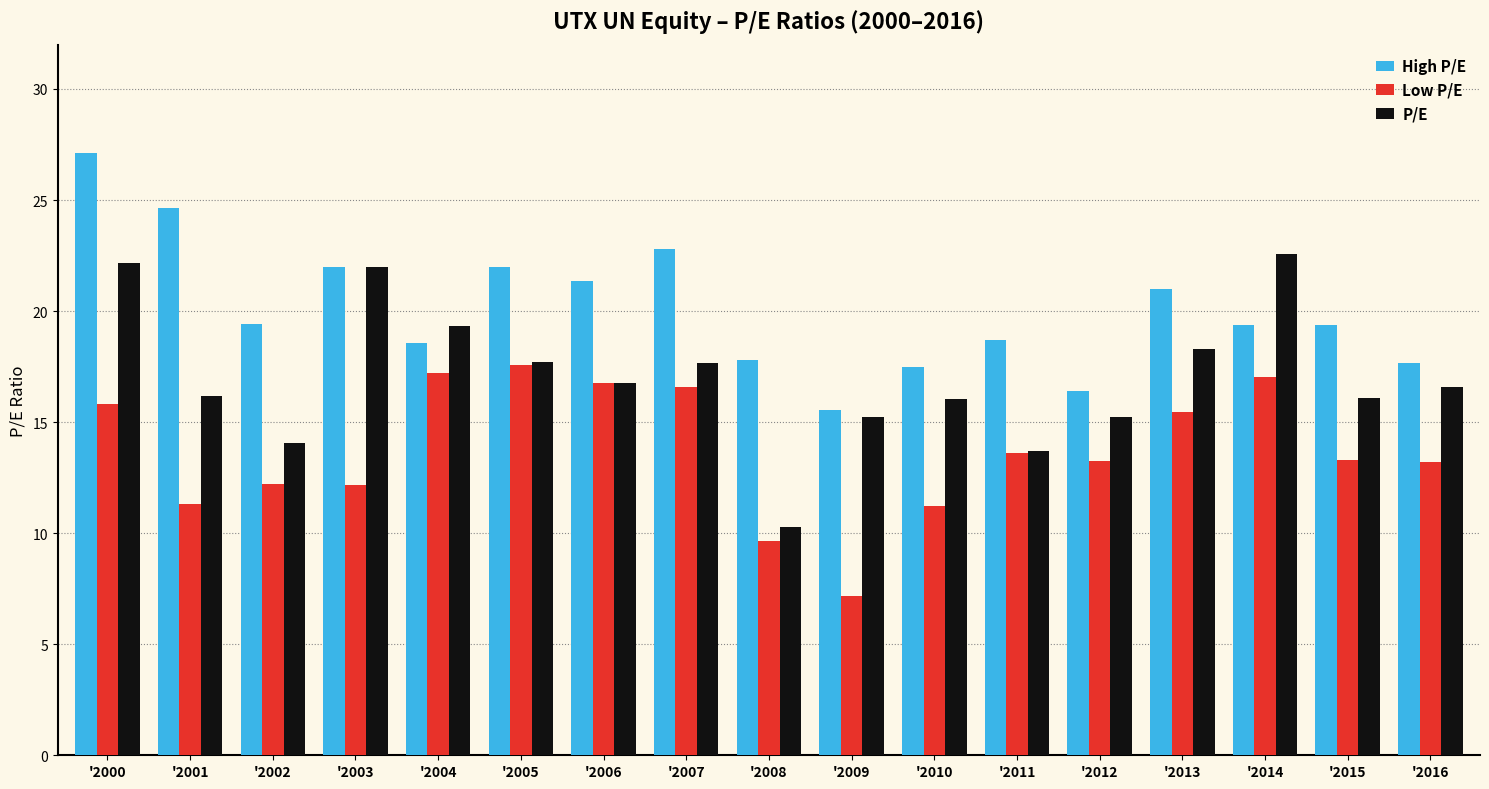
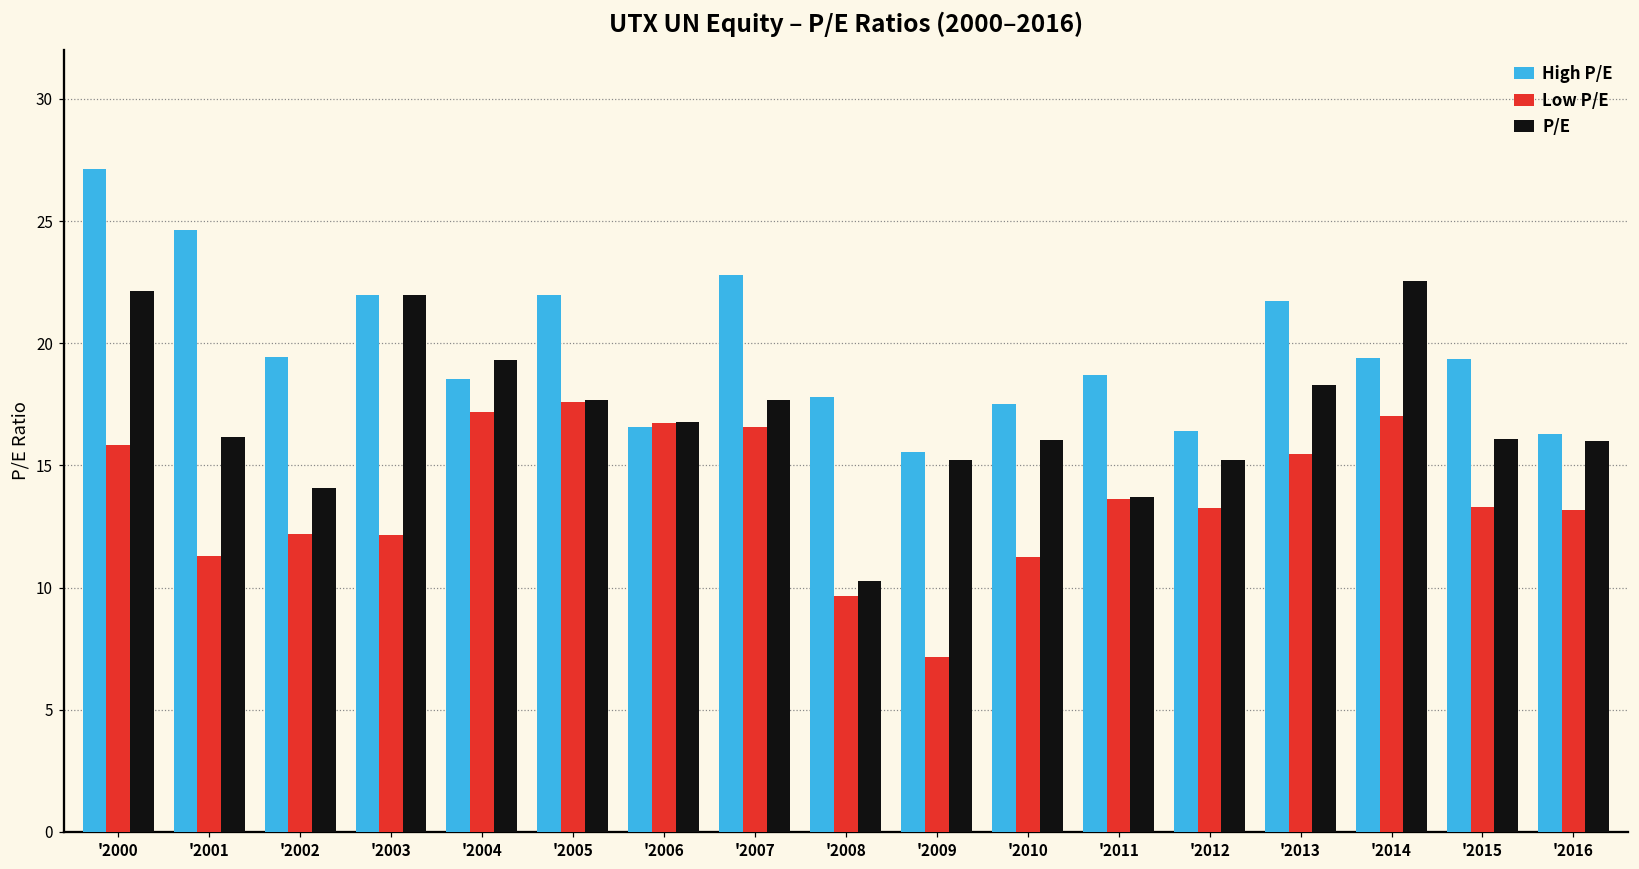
High P/E, '2006: 21.4 -> 16.6
High P/E, '2013: 21.0 -> 21.7
High P/E, '2016: 17.7 -> 16.3
P/E, '2016: 16.6 -> 16.0
